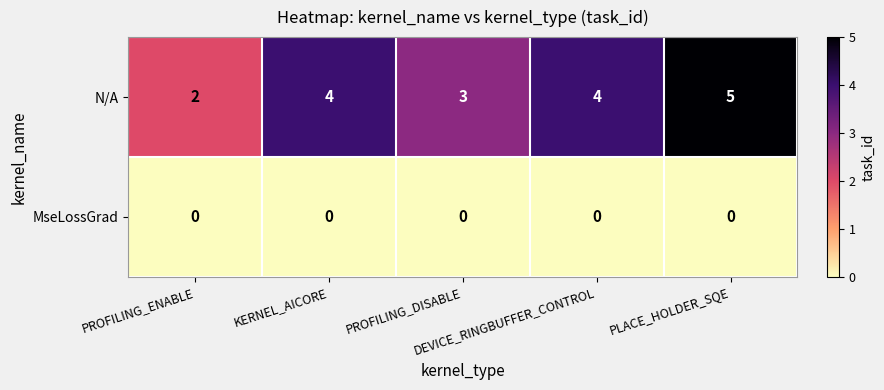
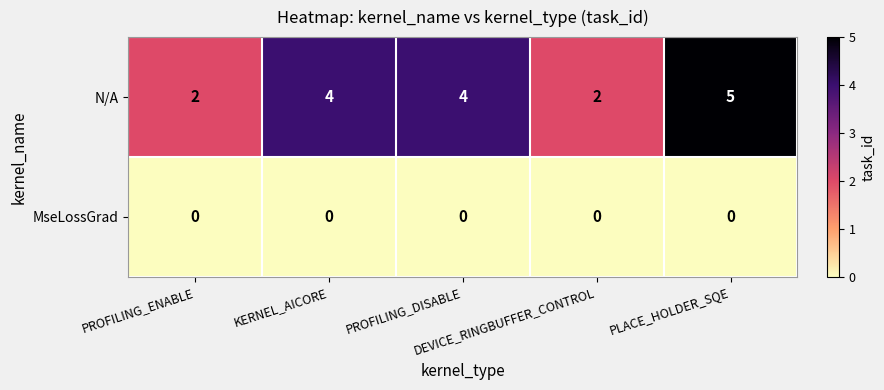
N/A, PROFILING_DISABLE: 3 -> 4
N/A, DEVICE_RINGBUFFER_CONTROL: 4 -> 2
